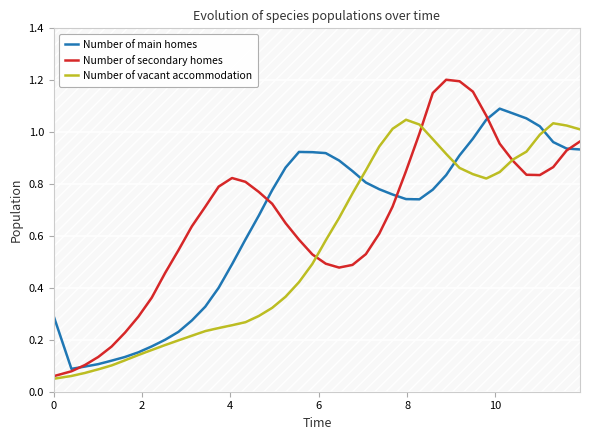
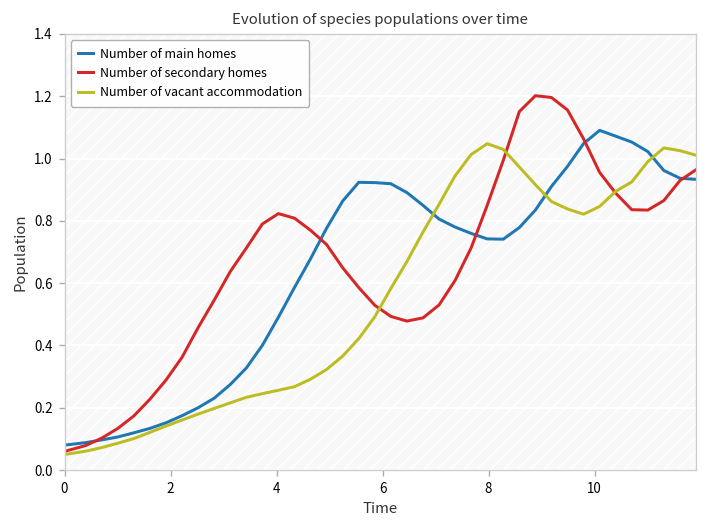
Number of main homes, 0: 0.29 -> 0.08
